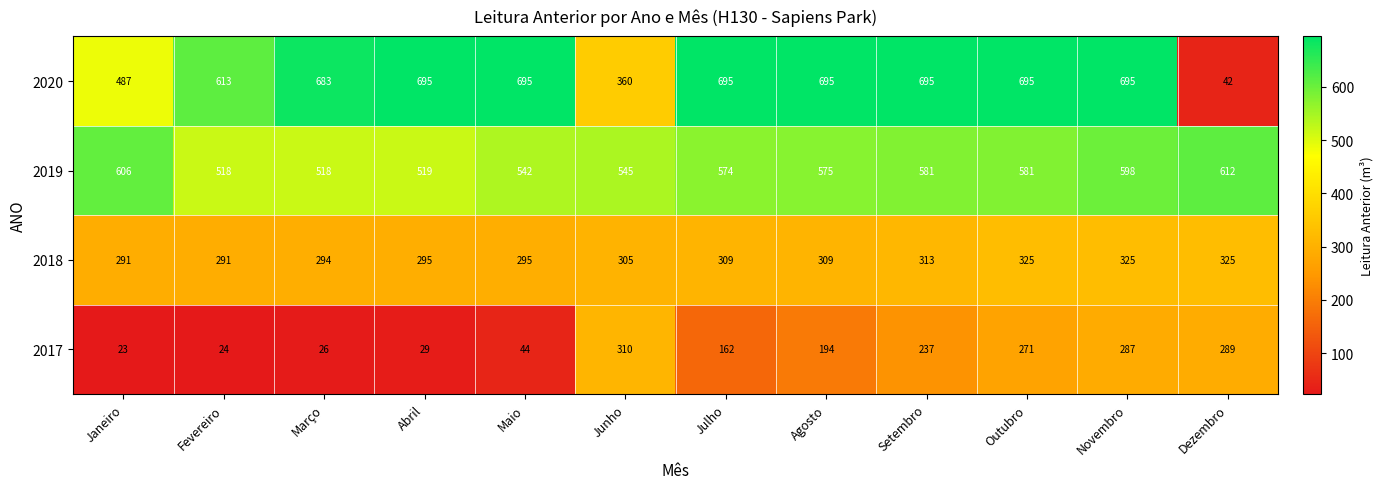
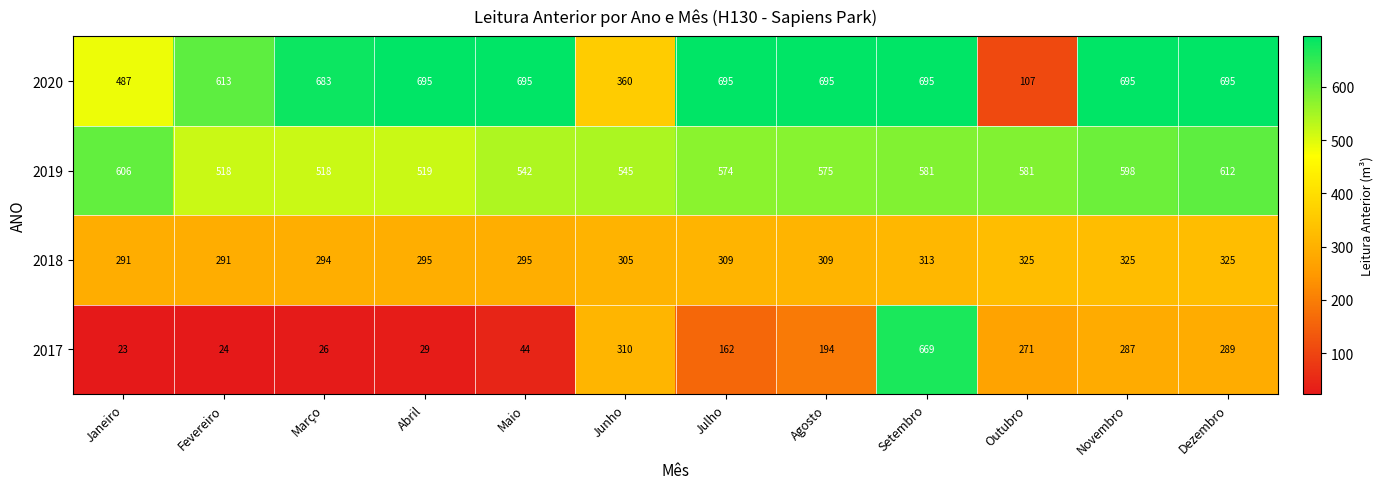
2020, Outubro: 695 -> 107
2020, Dezembro: 42 -> 695
2017, Setembro: 237 -> 669
